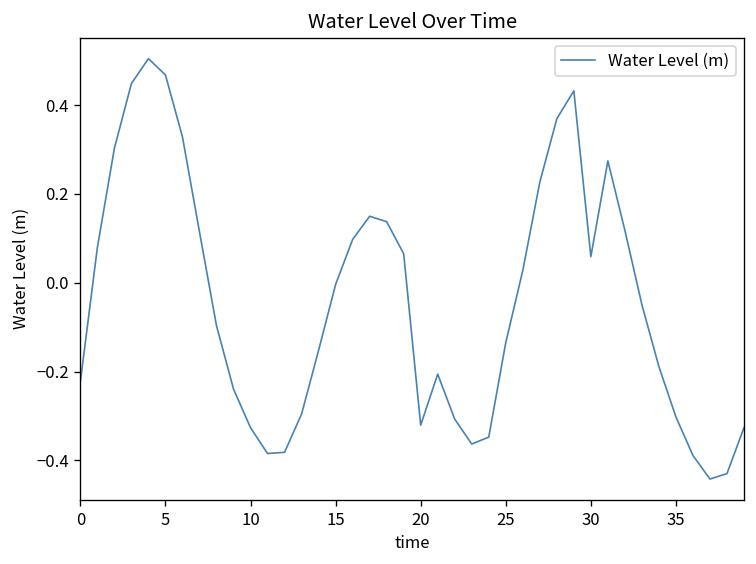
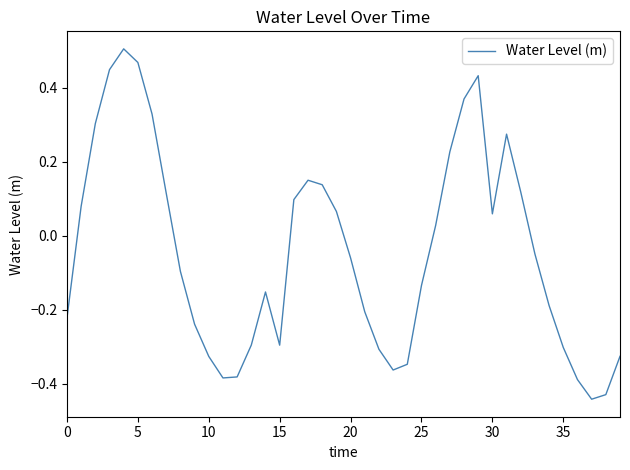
15: 0.00 -> -0.30
20: -0.32 -> -0.06
